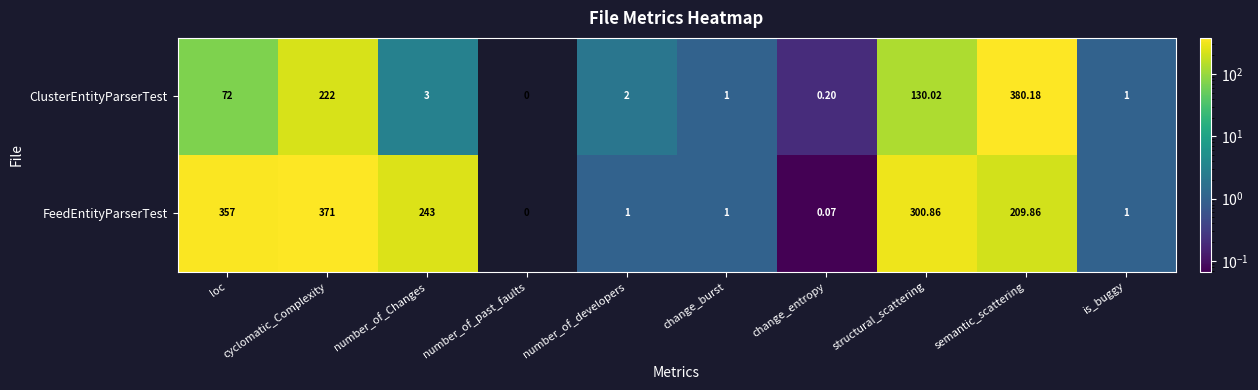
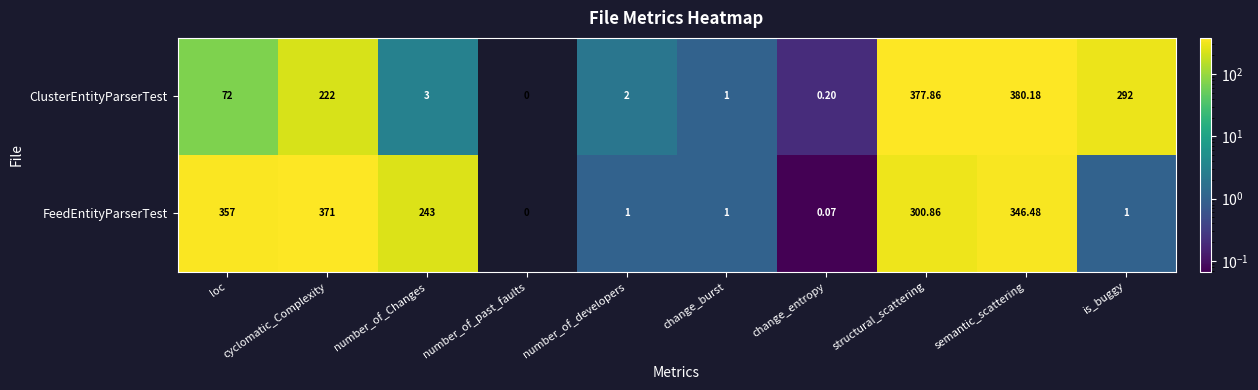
ClusterEntityParserTest, structural_scattering: 130.02 -> 377.86
ClusterEntityParserTest, is_buggy: 1 -> 292
FeedEntityParserTest, semantic_scattering: 209.86 -> 346.48
